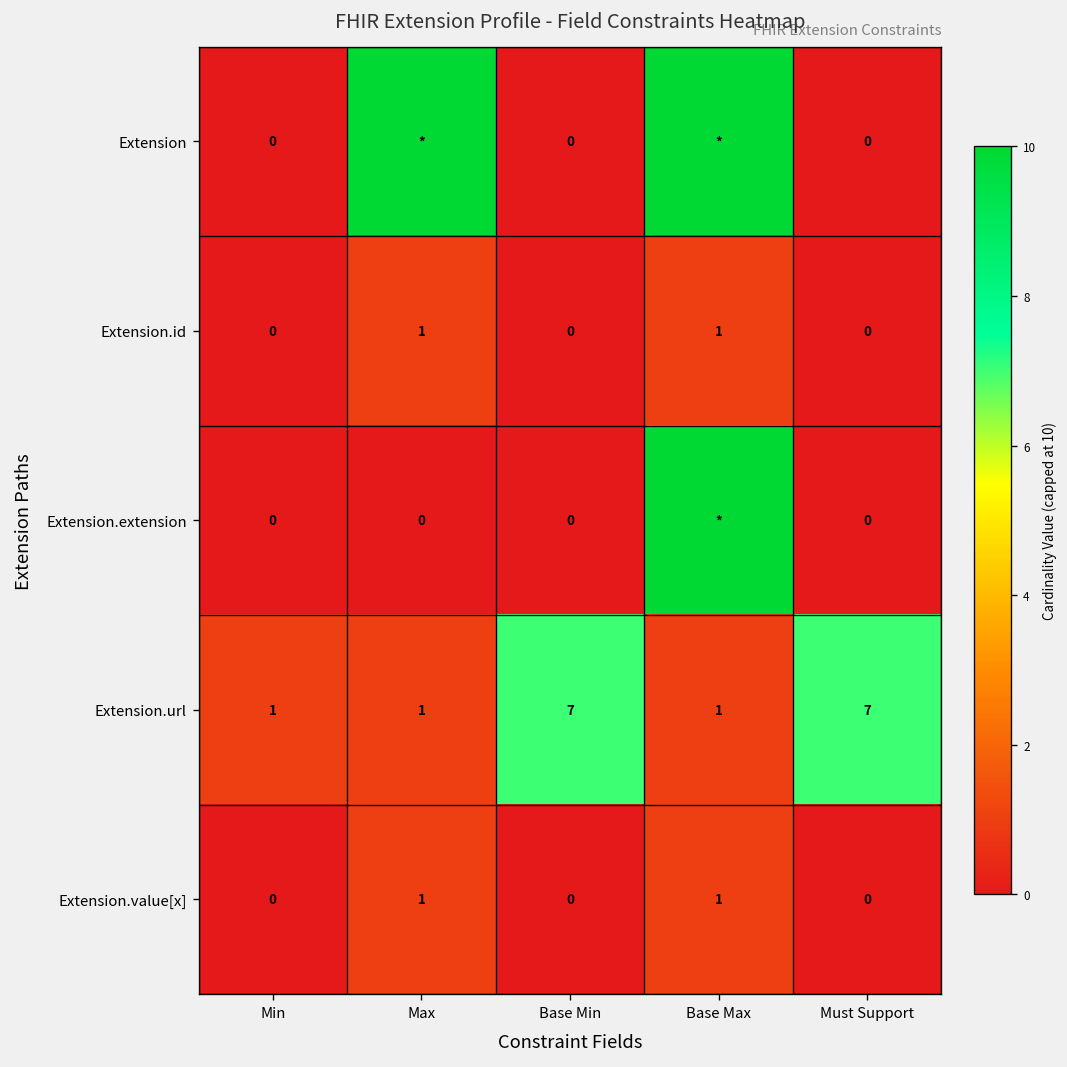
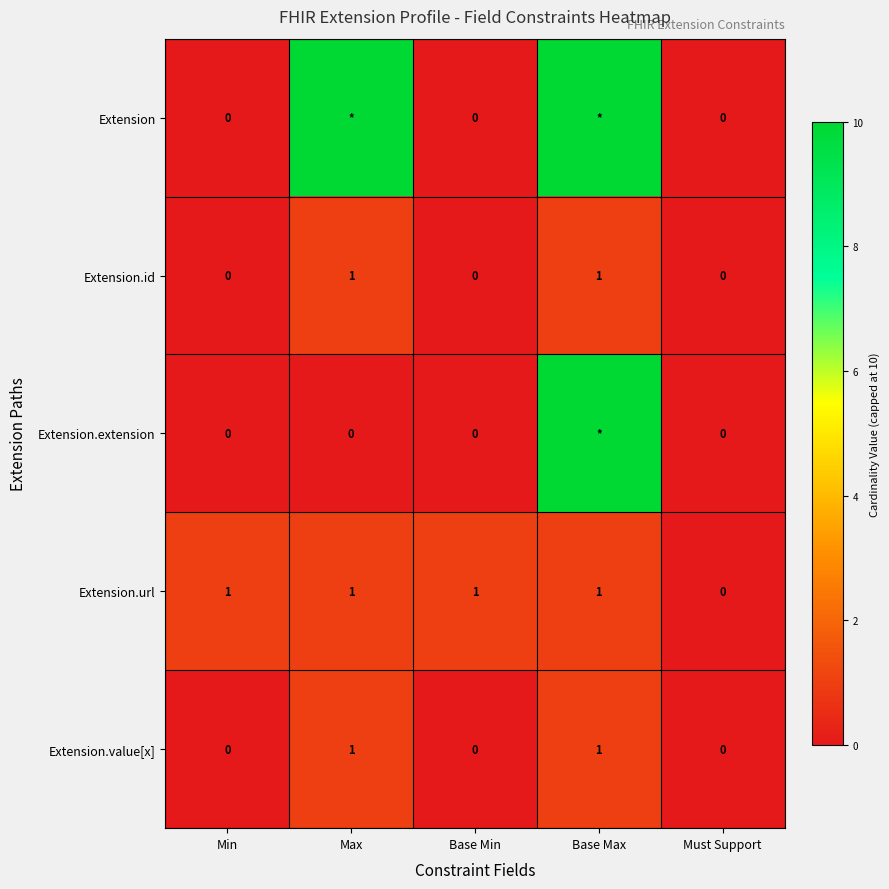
Extension.url, Base Min: 7 -> 1
Extension.url, Must Support: 7 -> 0
